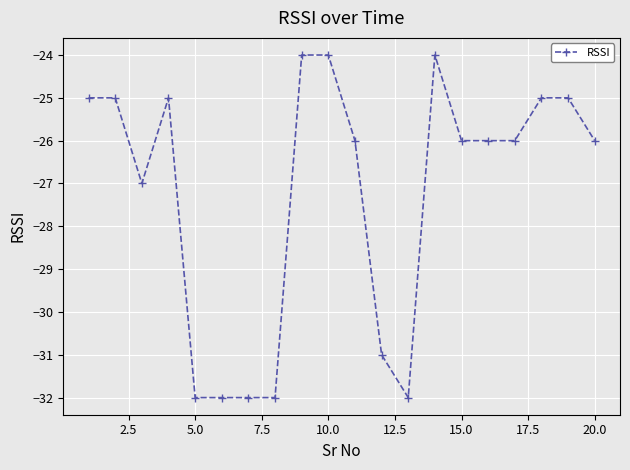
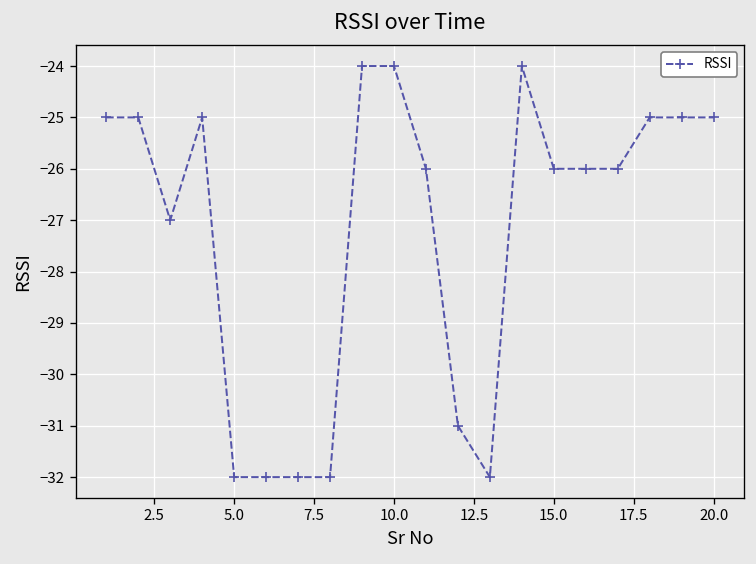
20.0: -26 -> -25
